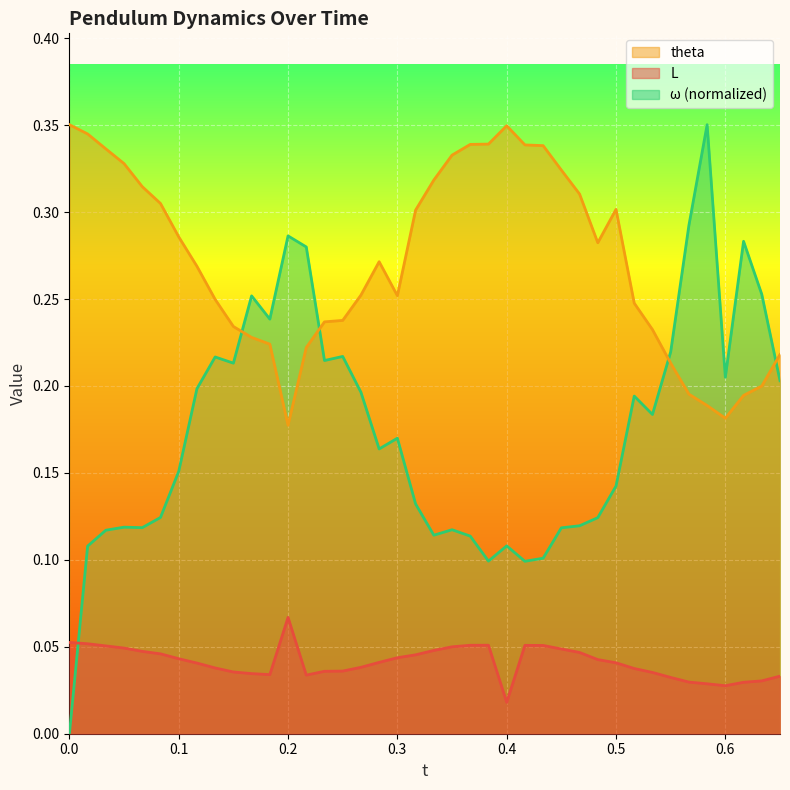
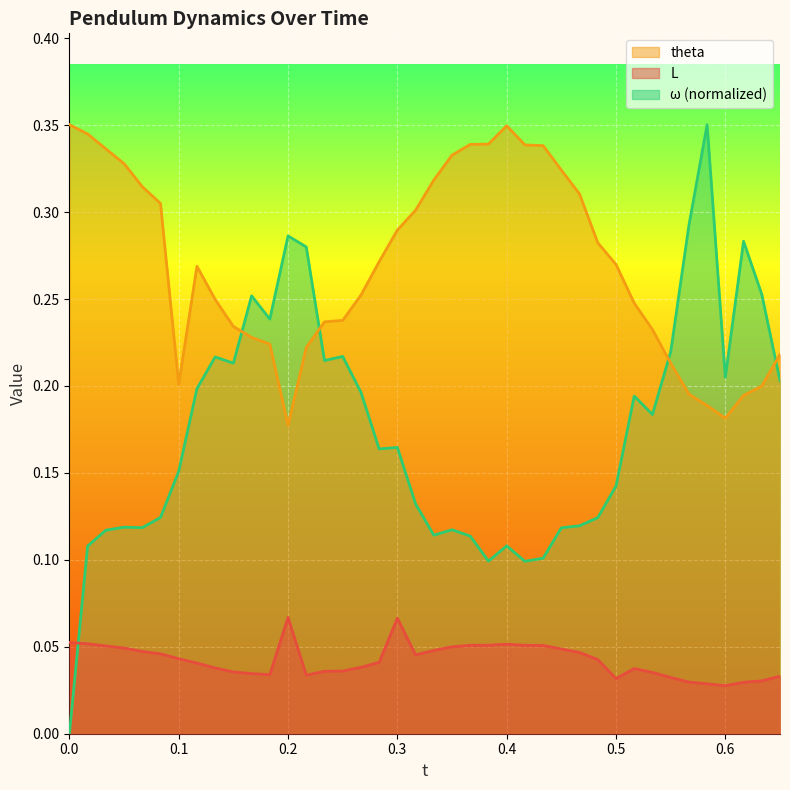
theta, 0.1: 0.286 -> 0.201
theta, 0.3: 0.252 -> 0.290
L, 0.3: 0.044 -> 0.066
ω (normalized), 0.3: 0.170 -> 0.165
L, 0.4: 0.018 -> 0.051
theta, 0.5: 0.302 -> 0.270
L, 0.5: 0.041 -> 0.032
